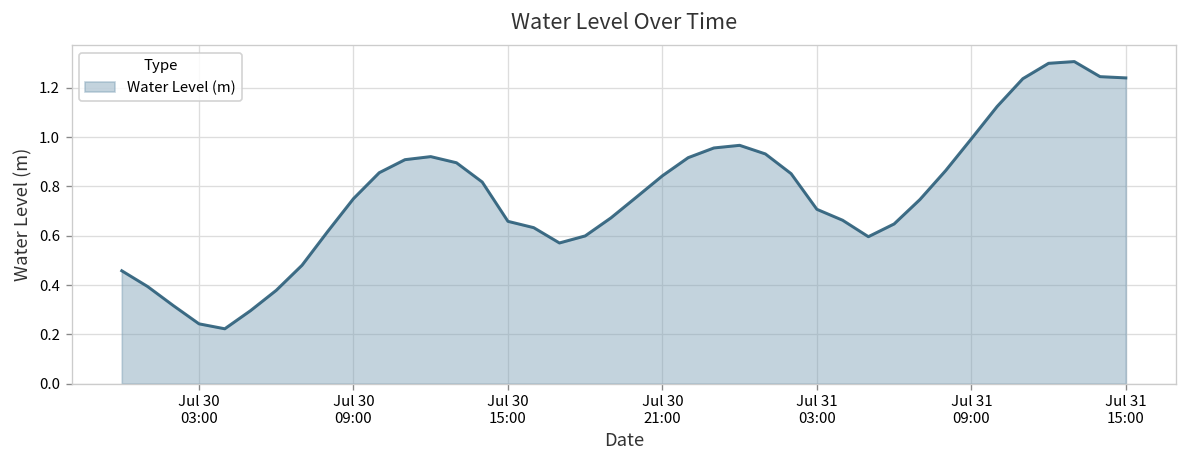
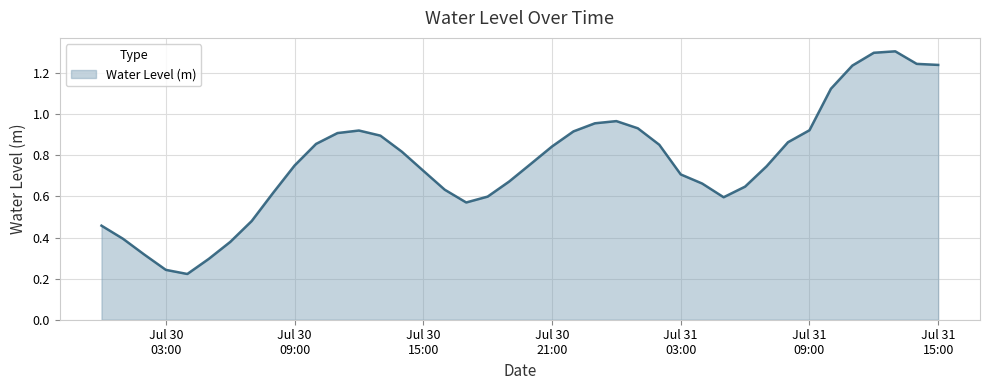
Jul 30 15:00: 0.66 -> 0.72
Jul 31 09:00: 0.99 -> 0.92
